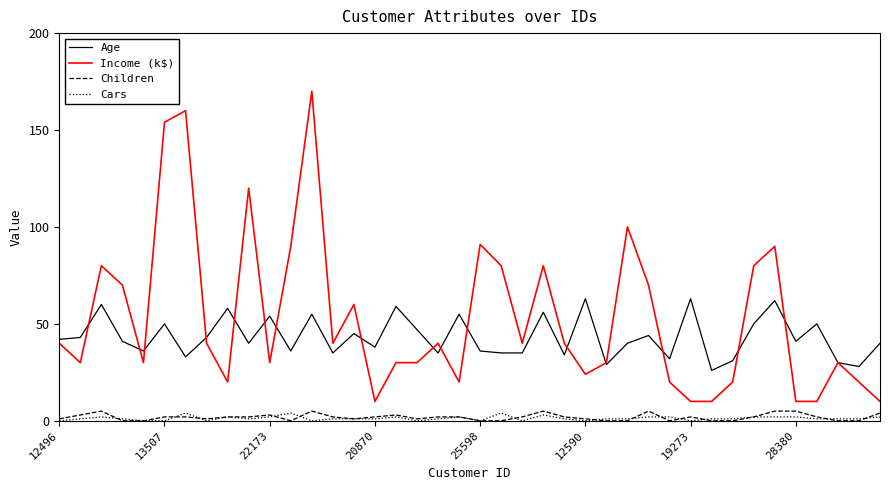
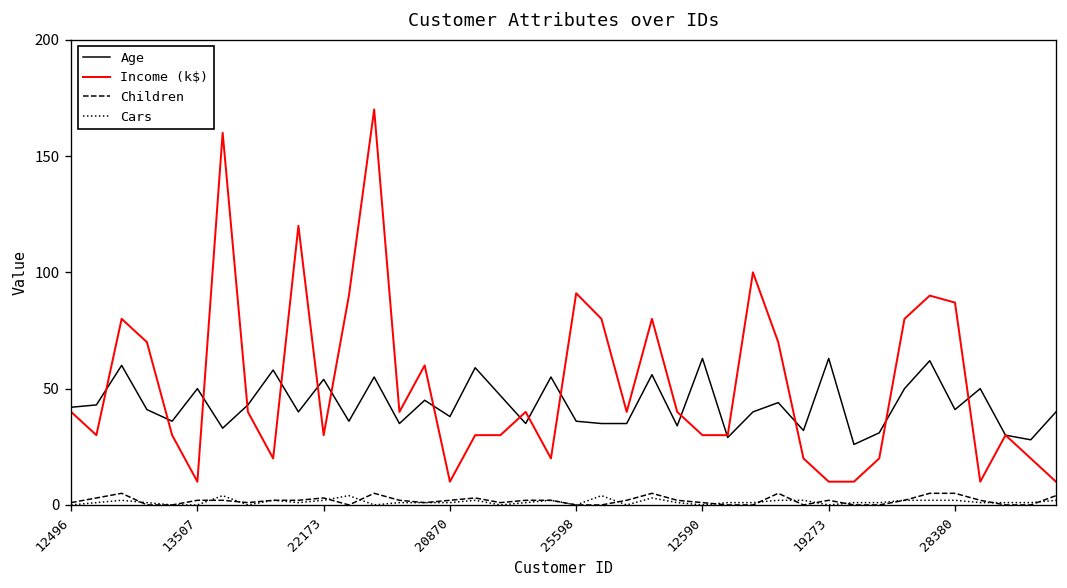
Income (k$), 13507: 154 -> 10
Income (k$), 12590: 24 -> 30
Income (k$), 28380: 10 -> 87
